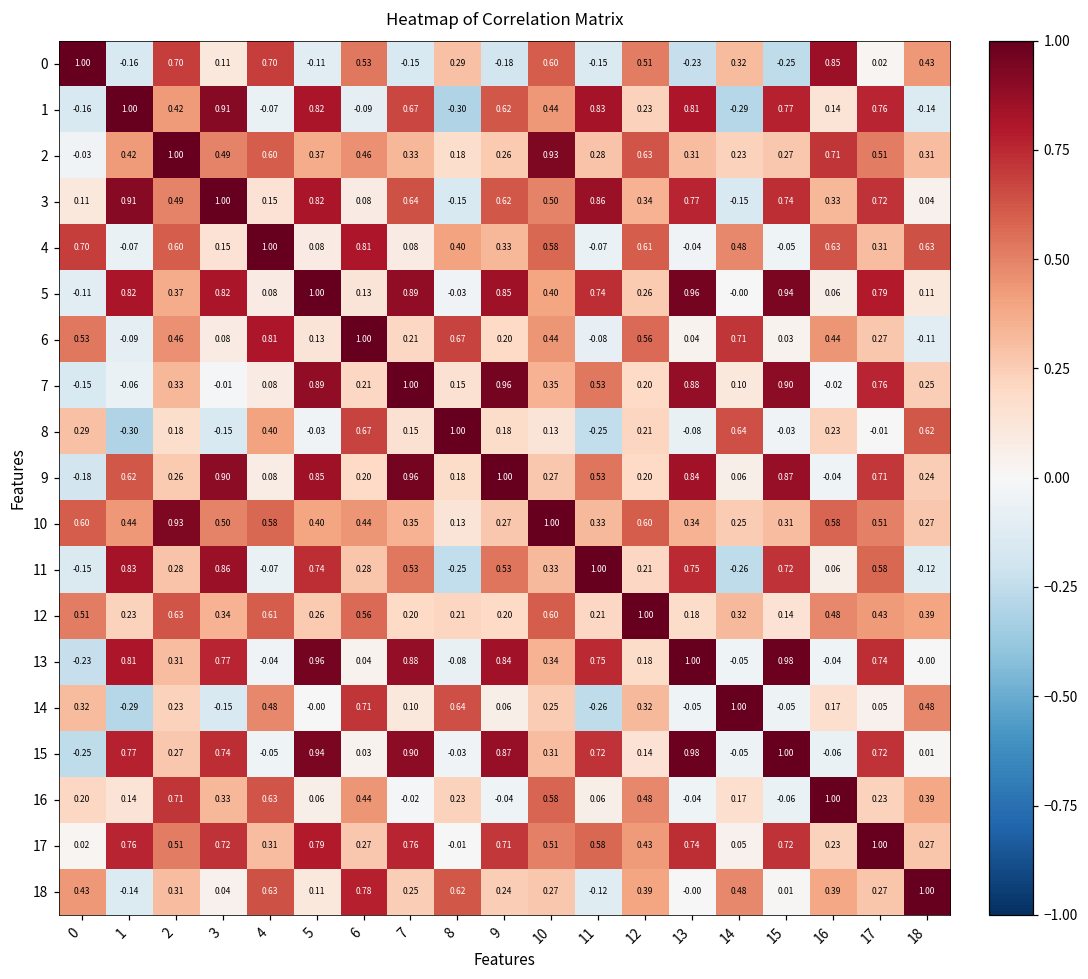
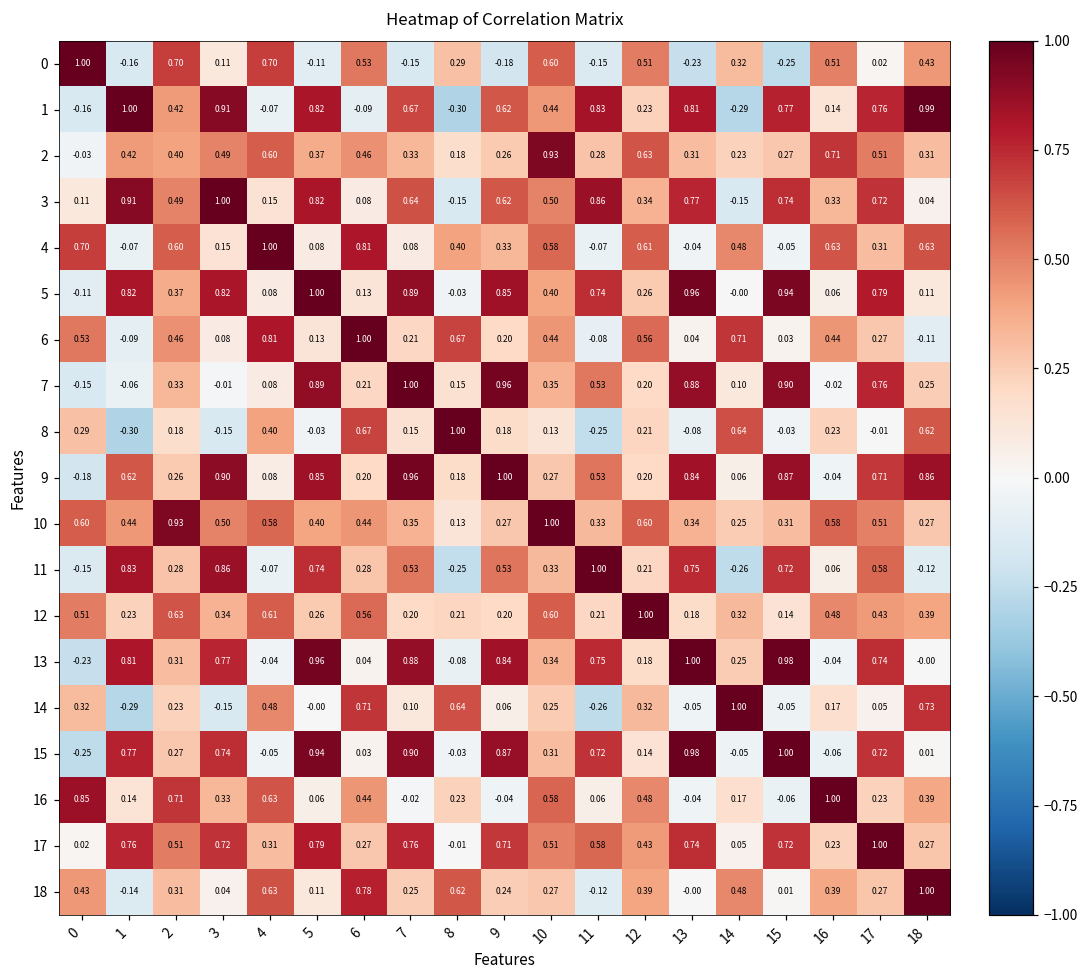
0, 16: 0.85 -> 0.51
1, 18: -0.14 -> 0.99
2, 2: 1.00 -> 0.40
9, 18: 0.24 -> 0.86
13, 14: -0.05 -> 0.25
14, 18: 0.48 -> 0.73
16, 0: 0.20 -> 0.85
